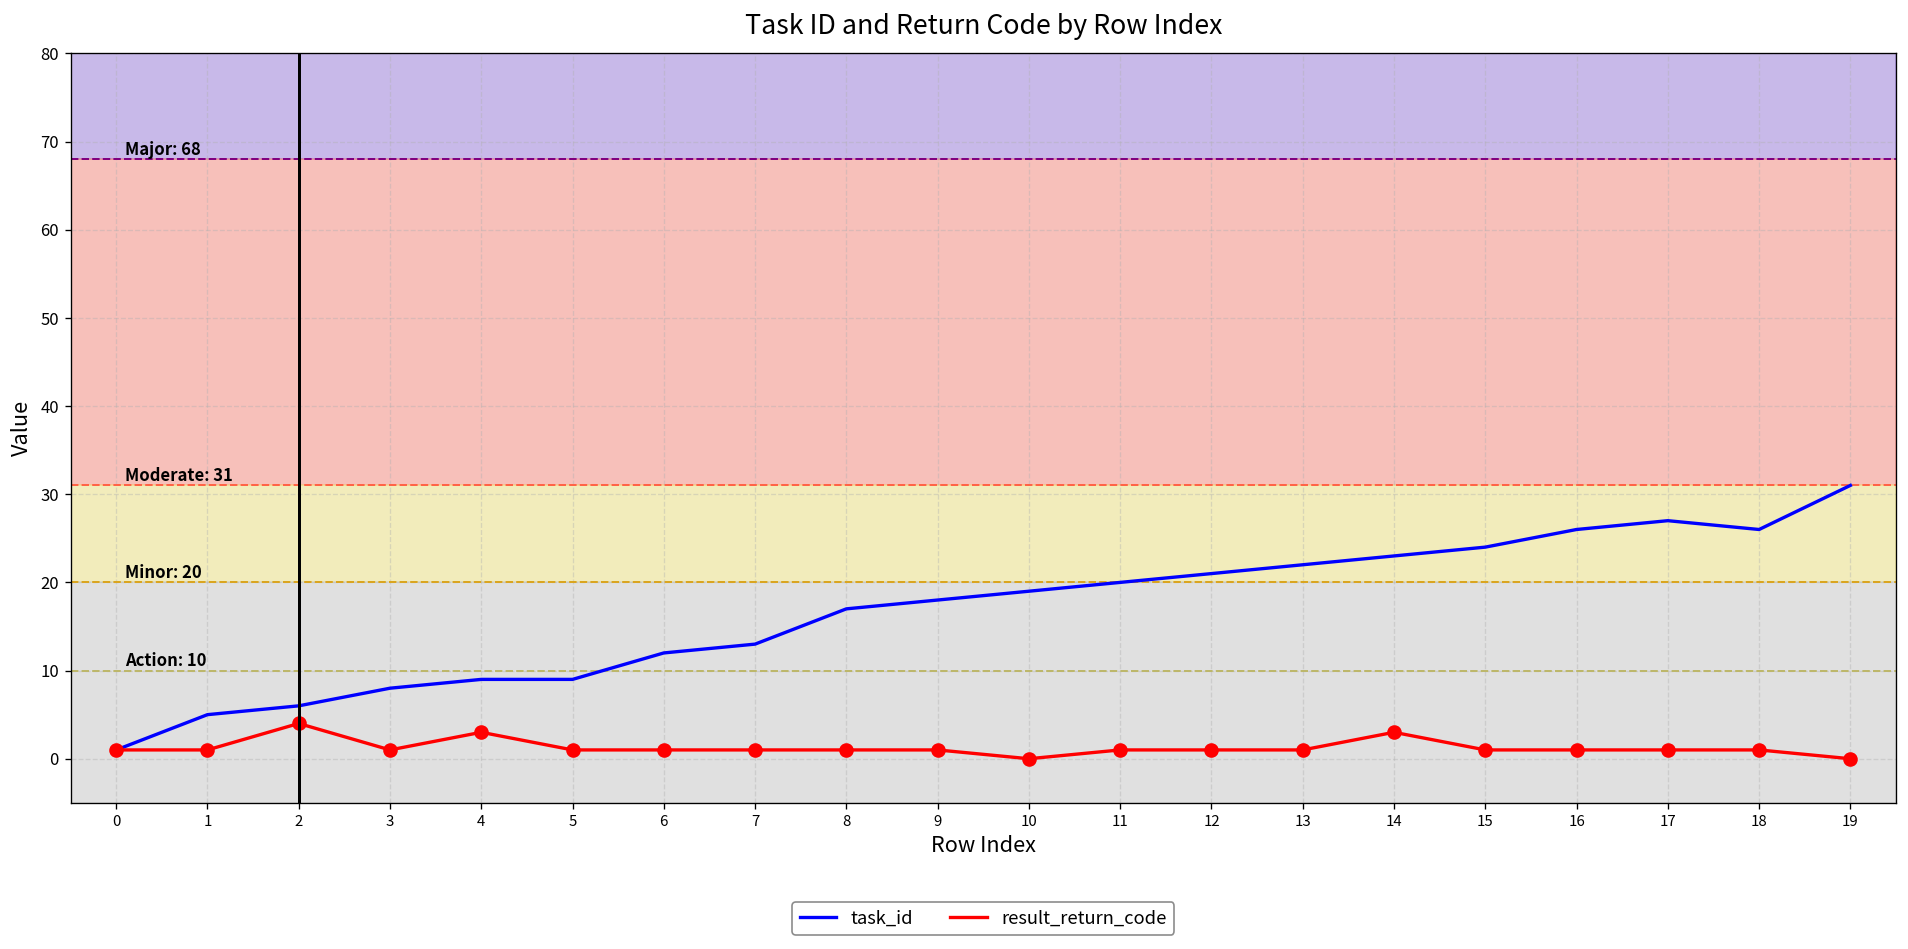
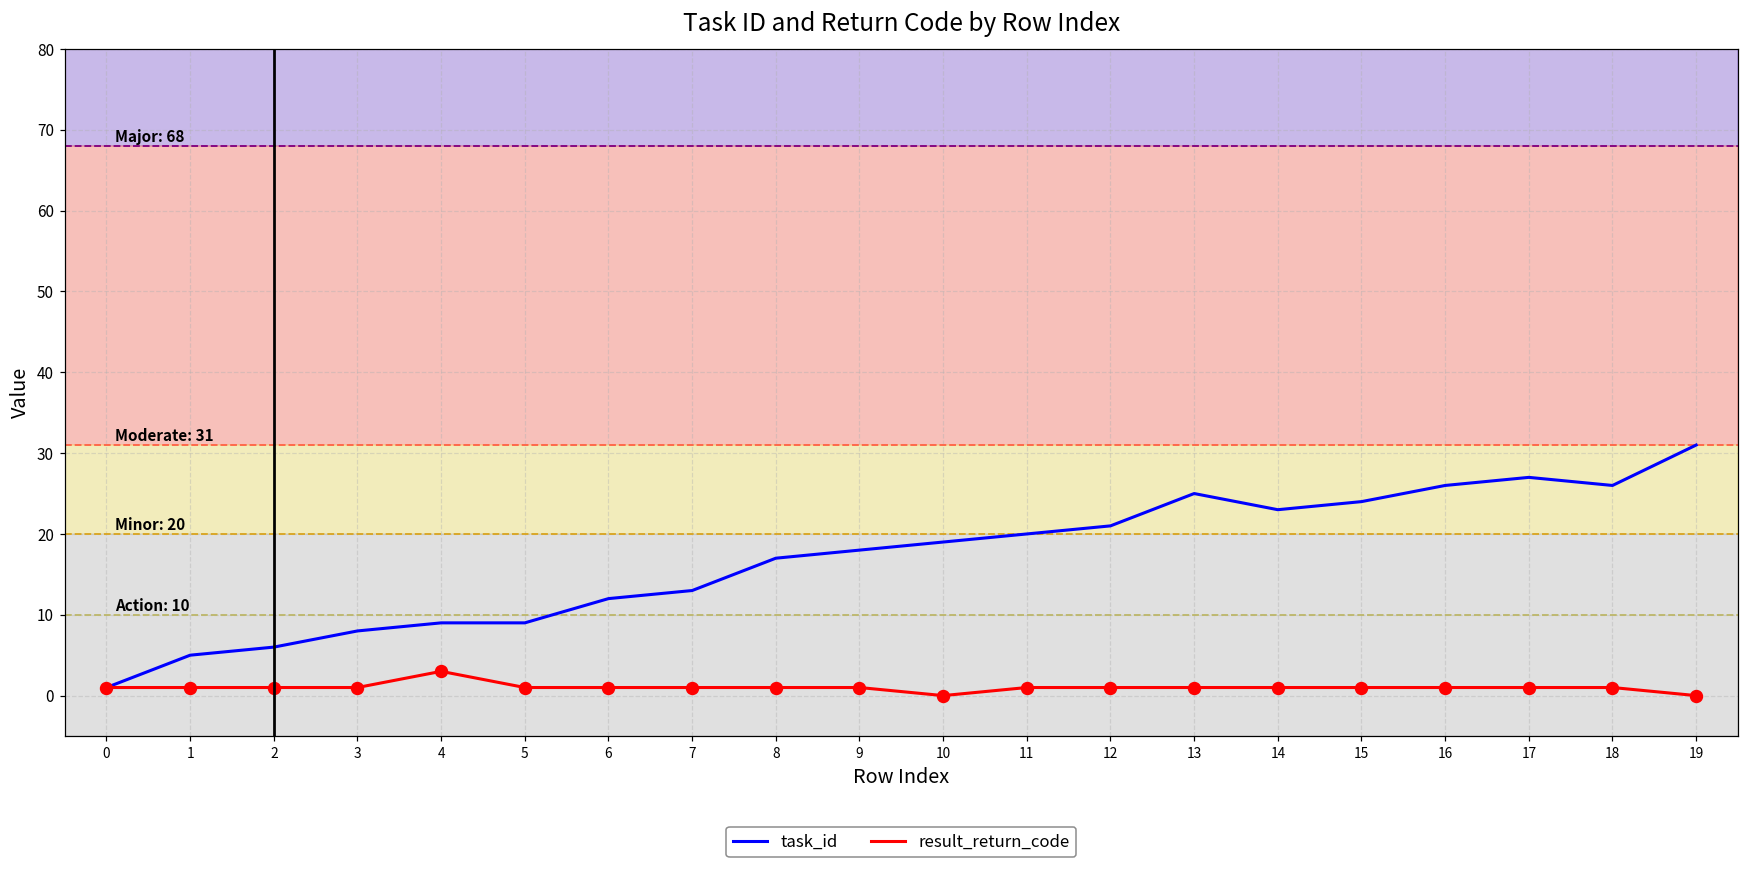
result_return_code, 2: 4 -> 1
task_id, 13: 22 -> 25
result_return_code, 14: 3 -> 1
